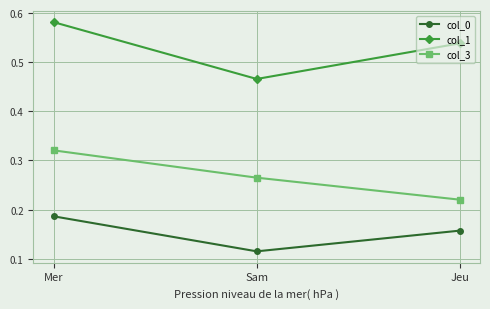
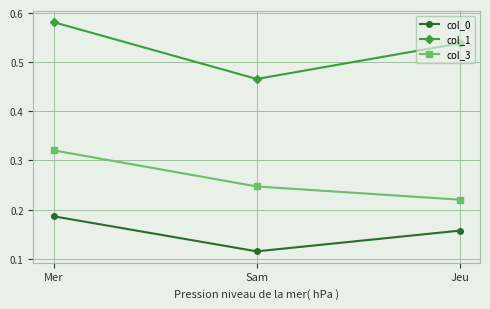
col_3, Sam: 0.27 -> 0.25
